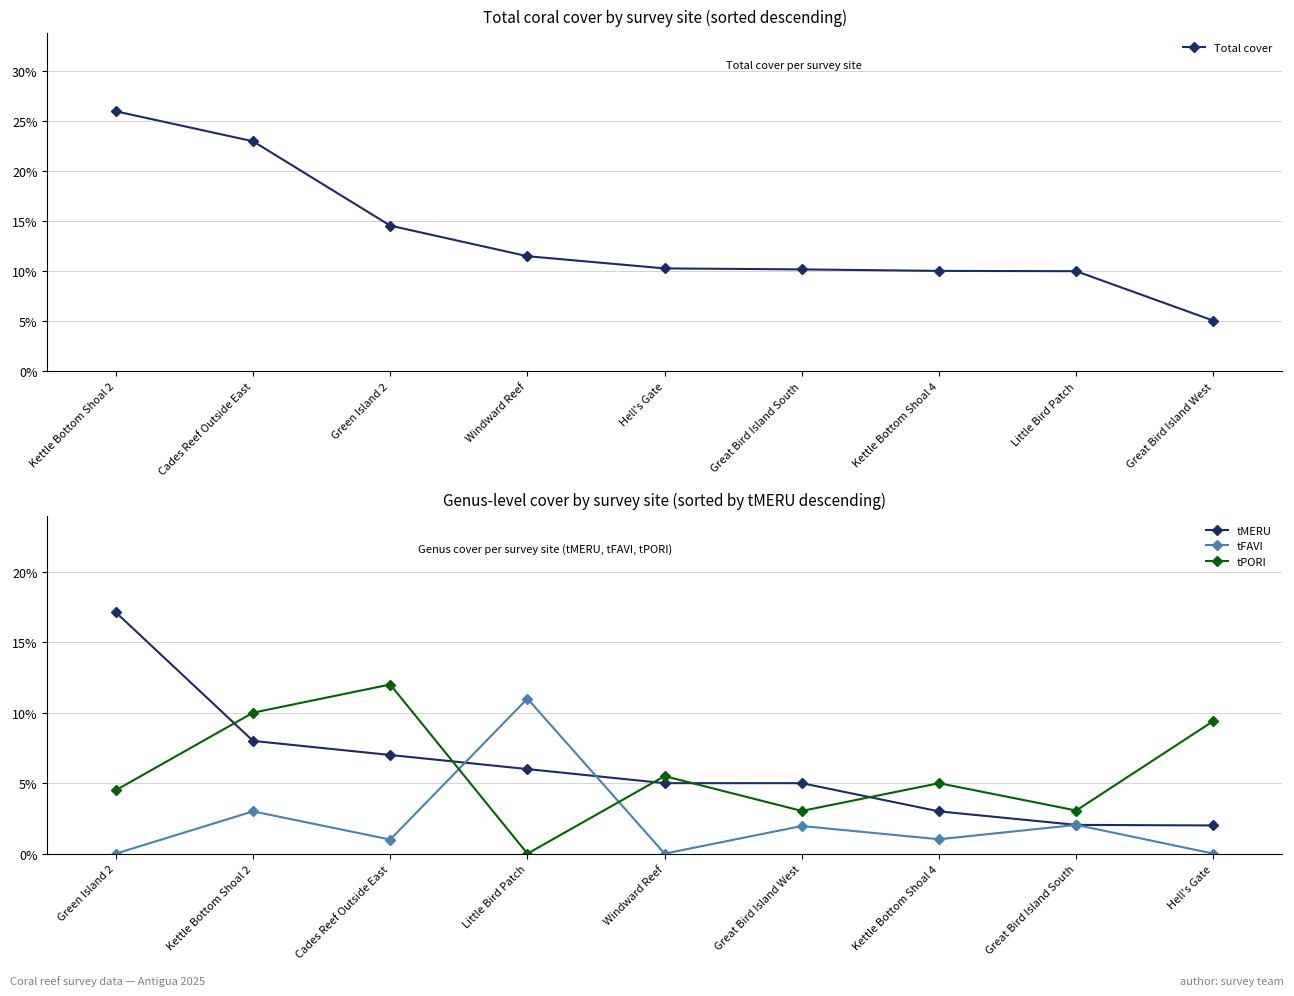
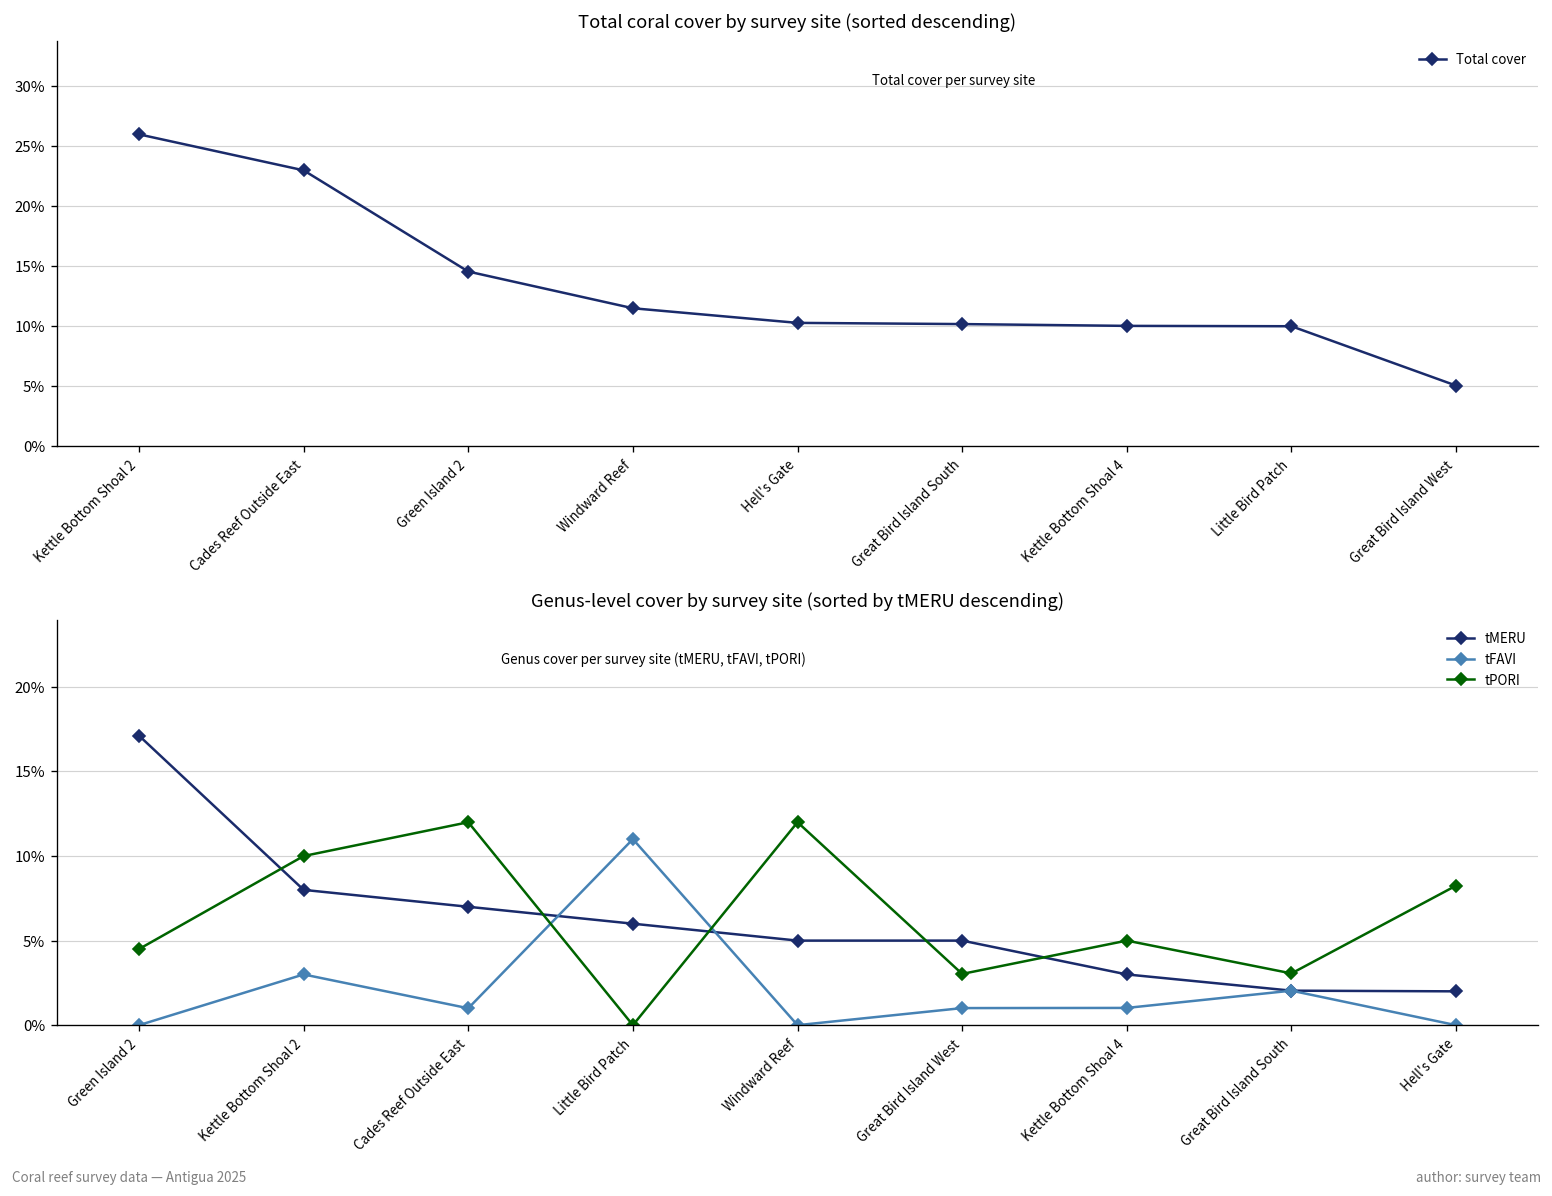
Genus-level cover by survey site (sorted by tMERU descending), tPORI, Windward Reef: 5.5% -> 12.0%
Genus-level cover by survey site (sorted by tMERU descending), tFAVI, Great Bird Island West: 2.0% -> 1.0%
Genus-level cover by survey site (sorted by tMERU descending), tPORI, Hell's Gate: 9.4% -> 8.3%
